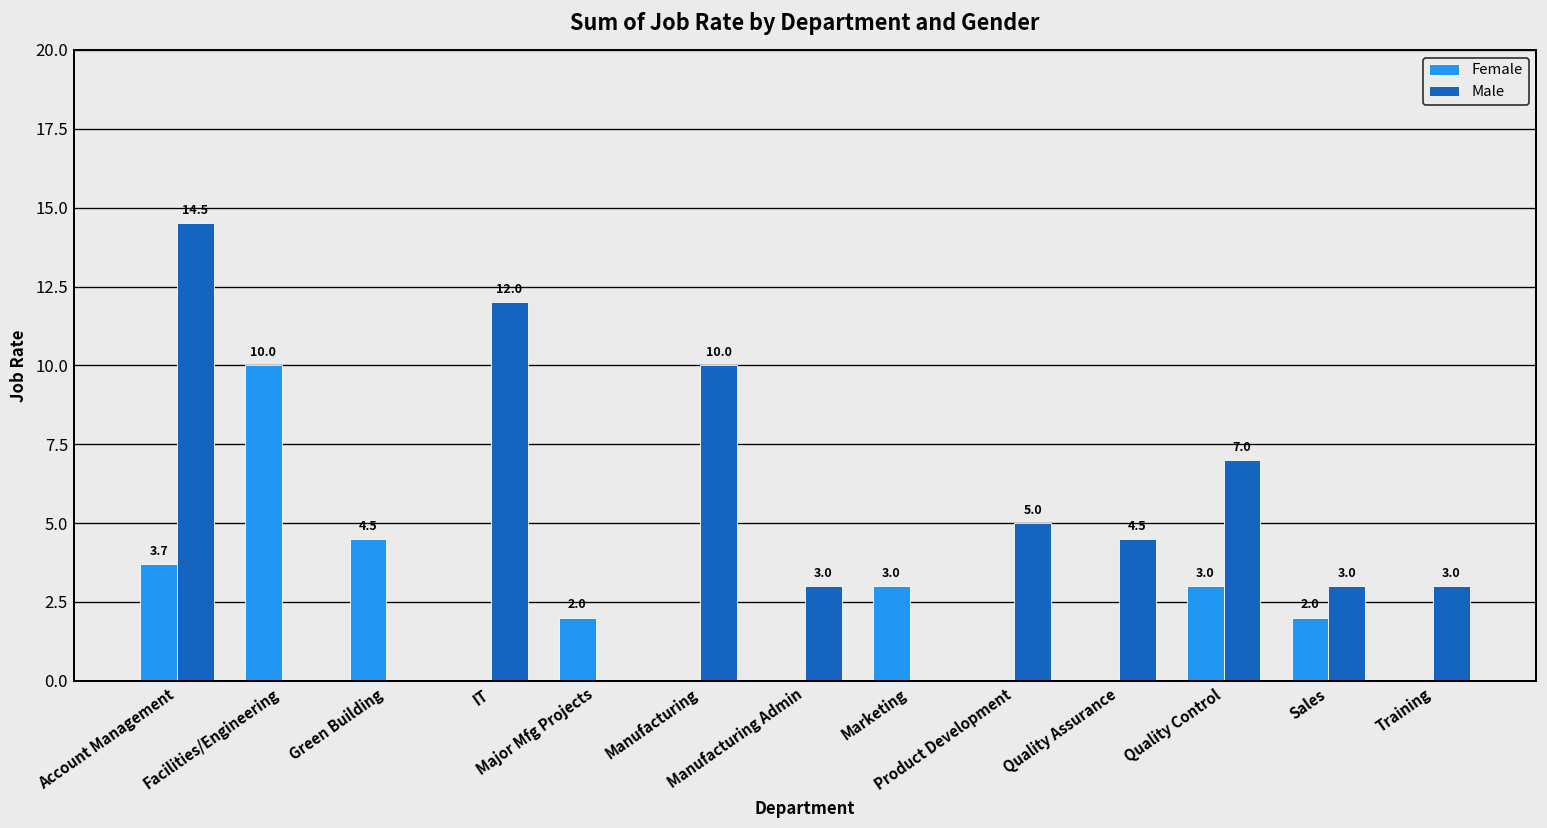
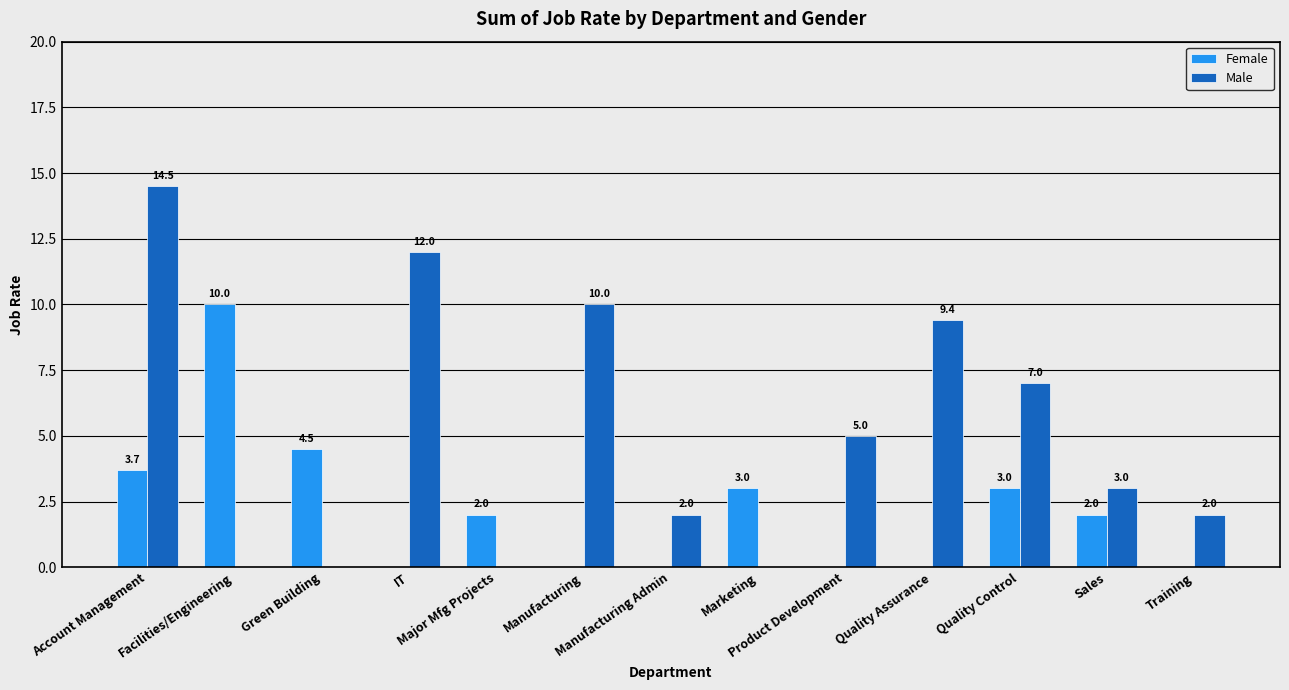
Male, Manufacturing Admin: 3.0 -> 2.0
Male, Quality Assurance: 4.5 -> 9.4
Male, Training: 3.0 -> 2.0
